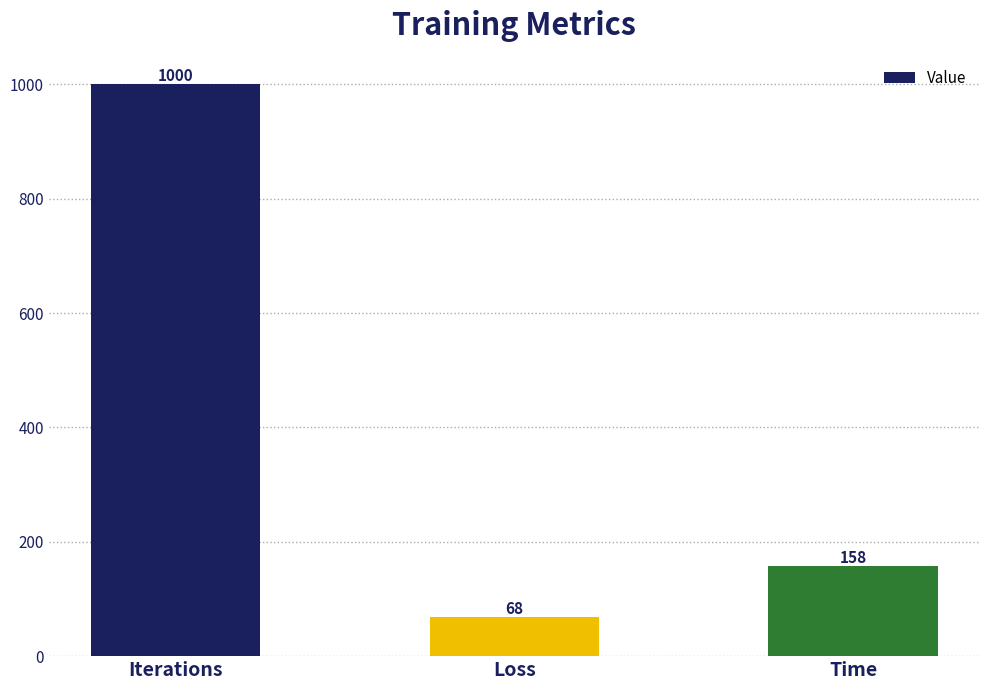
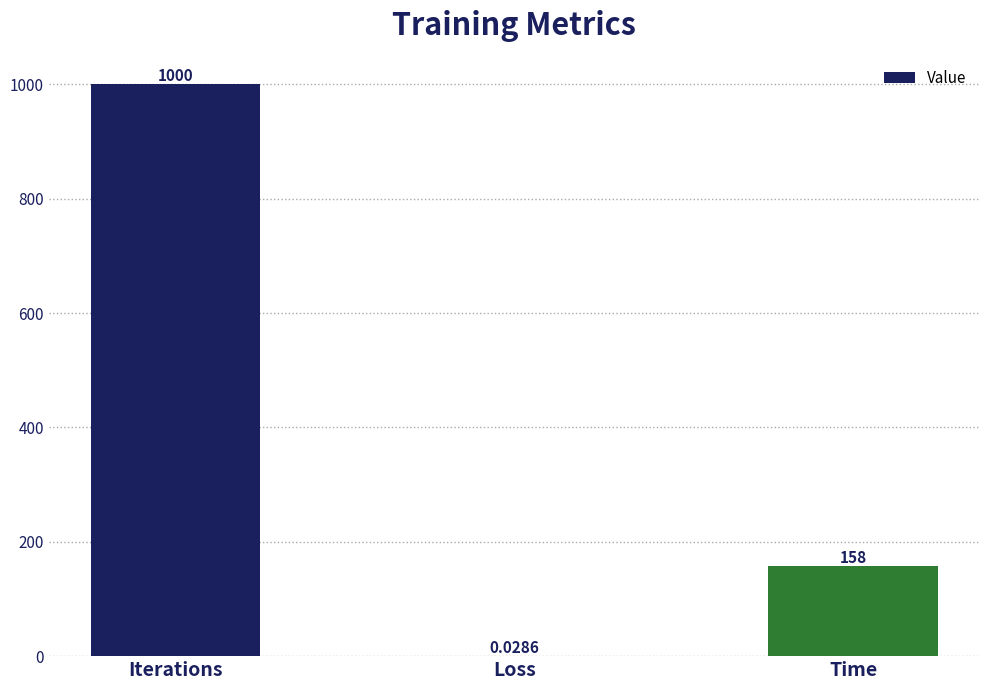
Loss: 68 -> 0.0286
